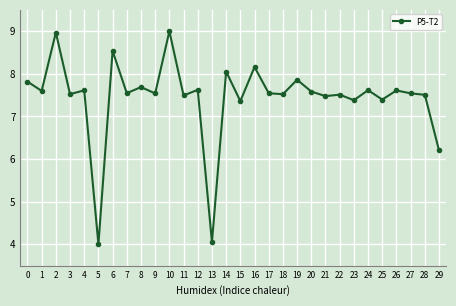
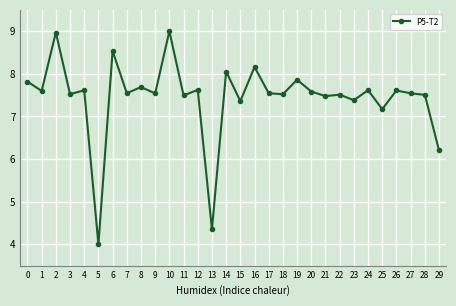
13: 4.1 -> 4.4
25: 7.4 -> 7.2
